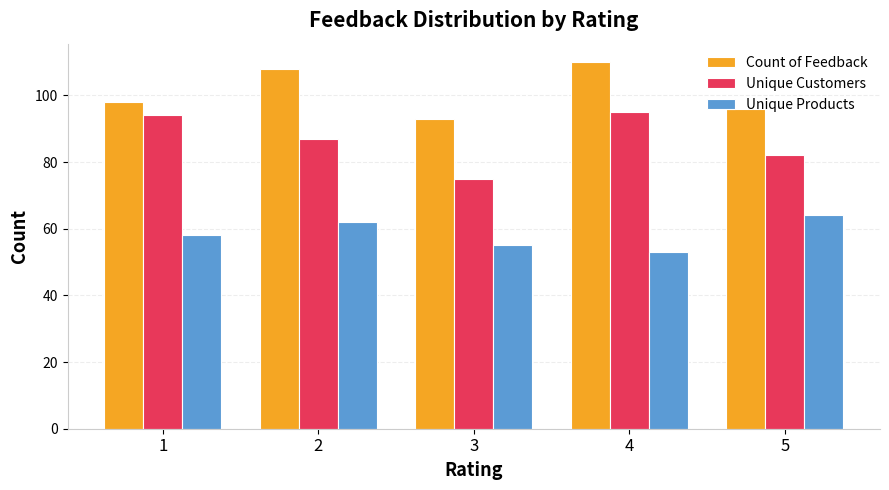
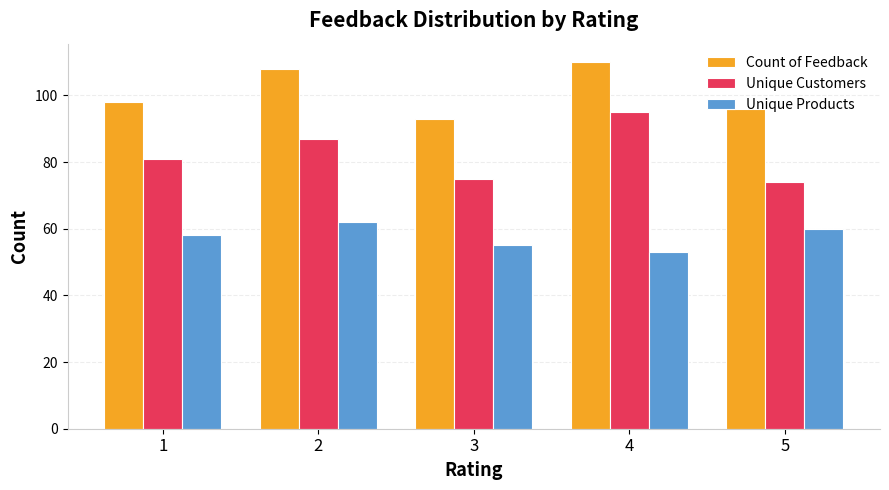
Unique Customers, 1: 94 -> 81
Unique Customers, 5: 82 -> 74
Unique Products, 5: 64 -> 60
